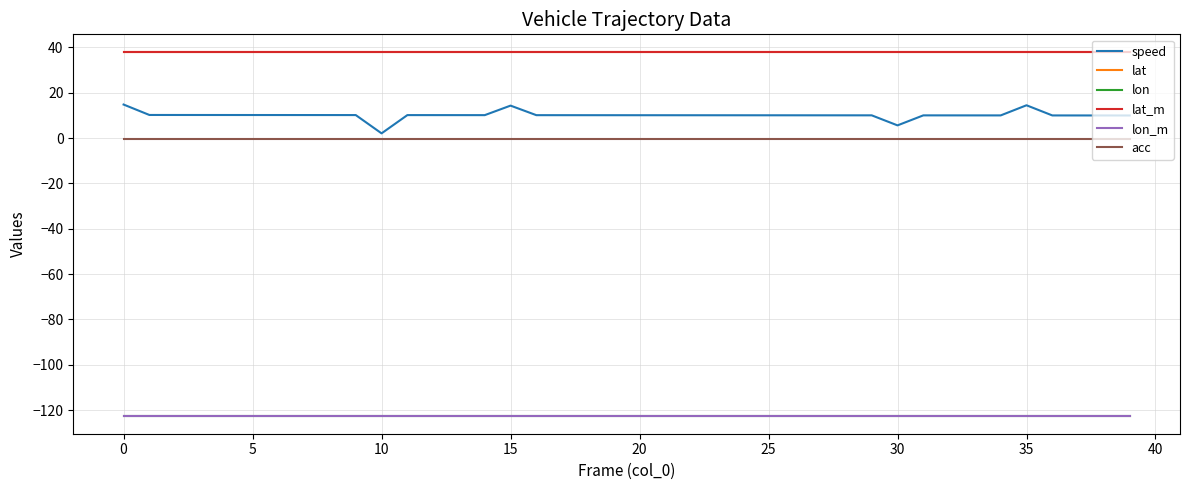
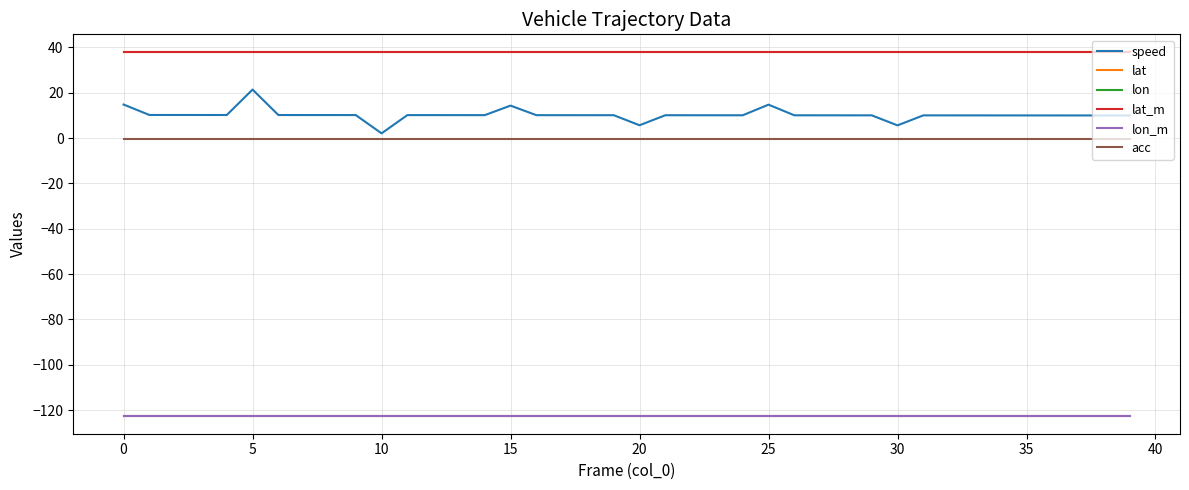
speed, 5: 10 -> 21
speed, 20: 10 -> 6
speed, 25: 10 -> 15
speed, 35: 14 -> 10
